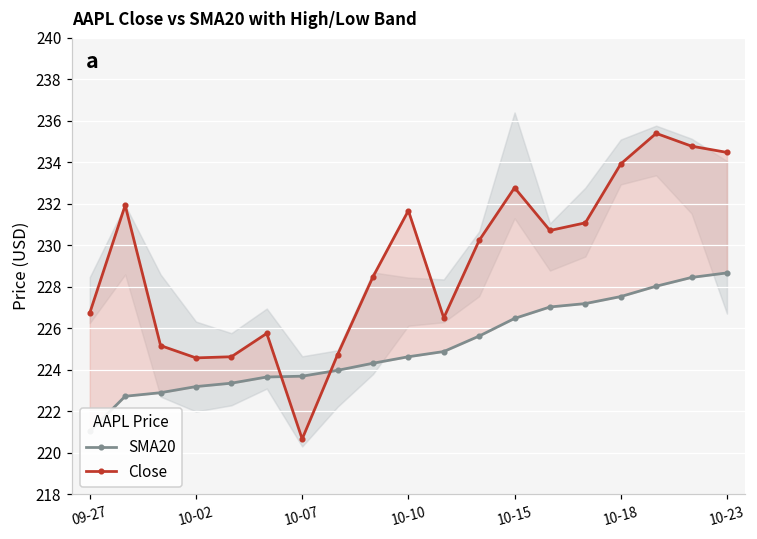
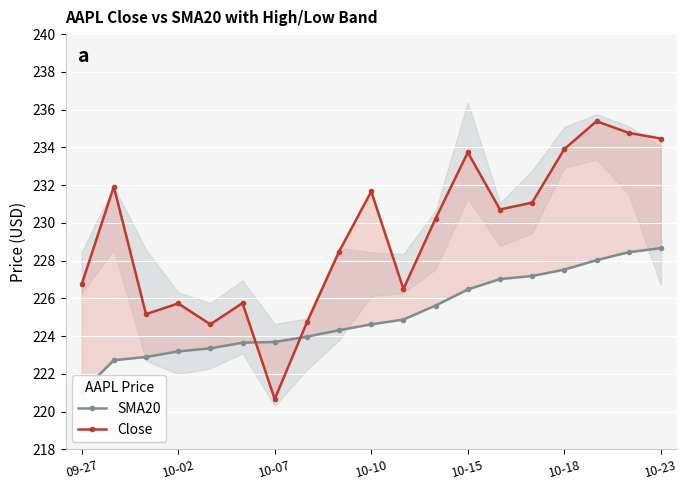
Close, 10-02: 224.6 -> 225.7
Close, 10-15: 232.8 -> 233.7
